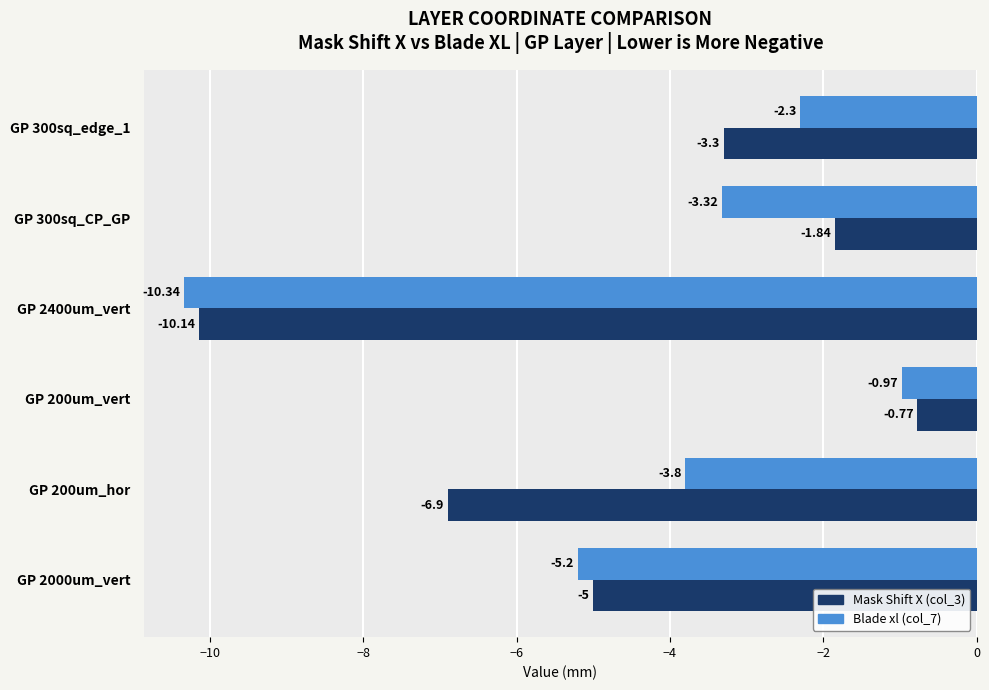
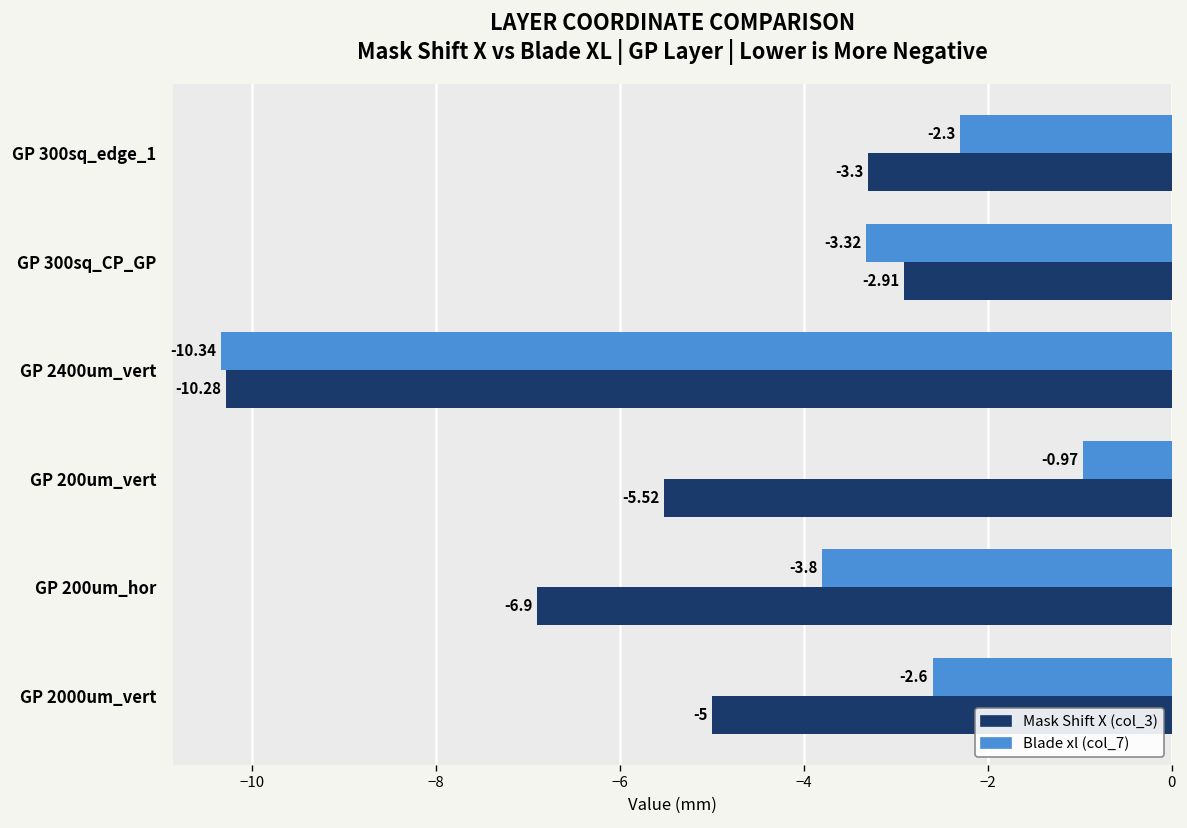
Mask Shift X (col_3), GP 300sq_CP_GP: -1.84 -> -2.91
Mask Shift X (col_3), GP 2400um_vert: -10.14 -> -10.28
Mask Shift X (col_3), GP 200um_vert: -0.77 -> -5.52
Blade xl (col_7), GP 2000um_vert: -5.2 -> -2.6
